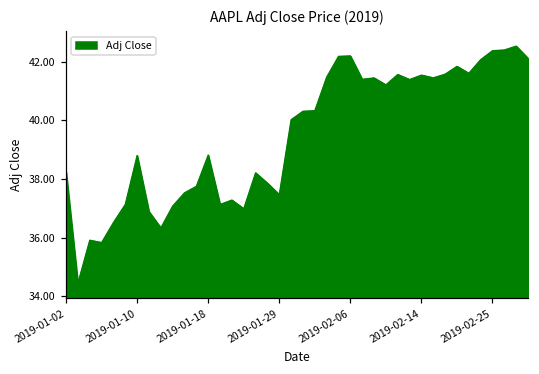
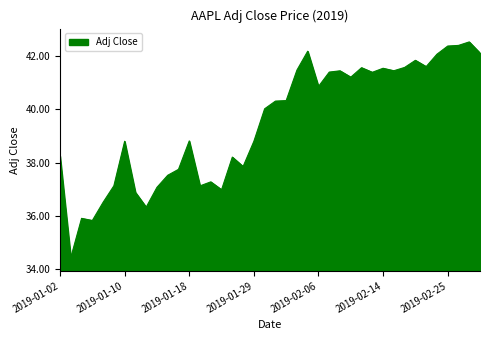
2019-01-29: 37.5 -> 38.8
2019-02-06: 42.2 -> 40.9
